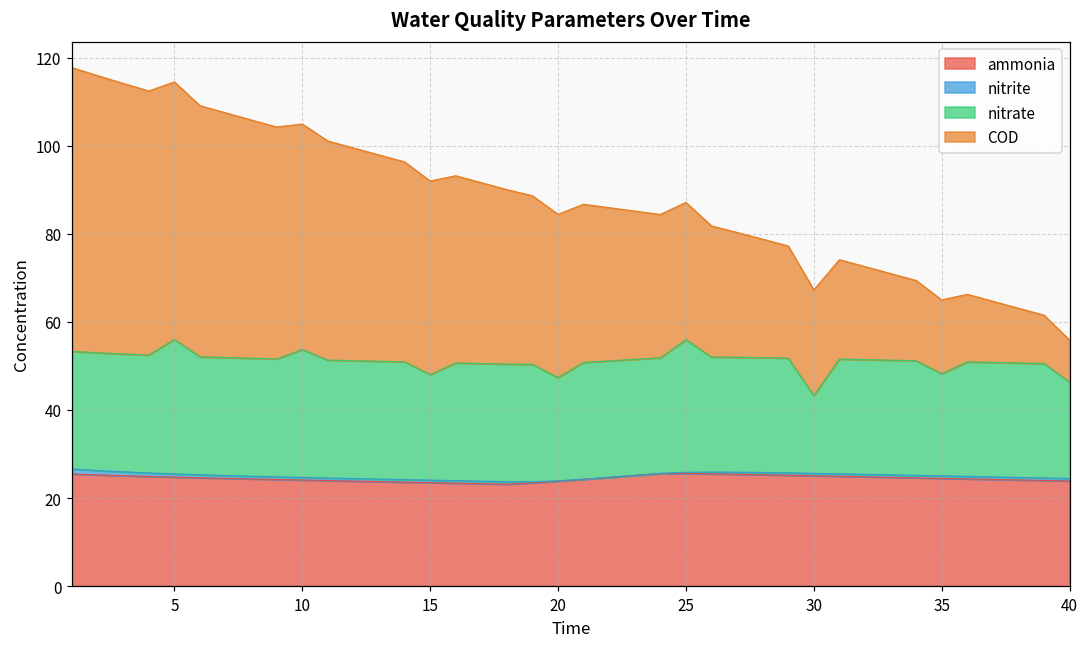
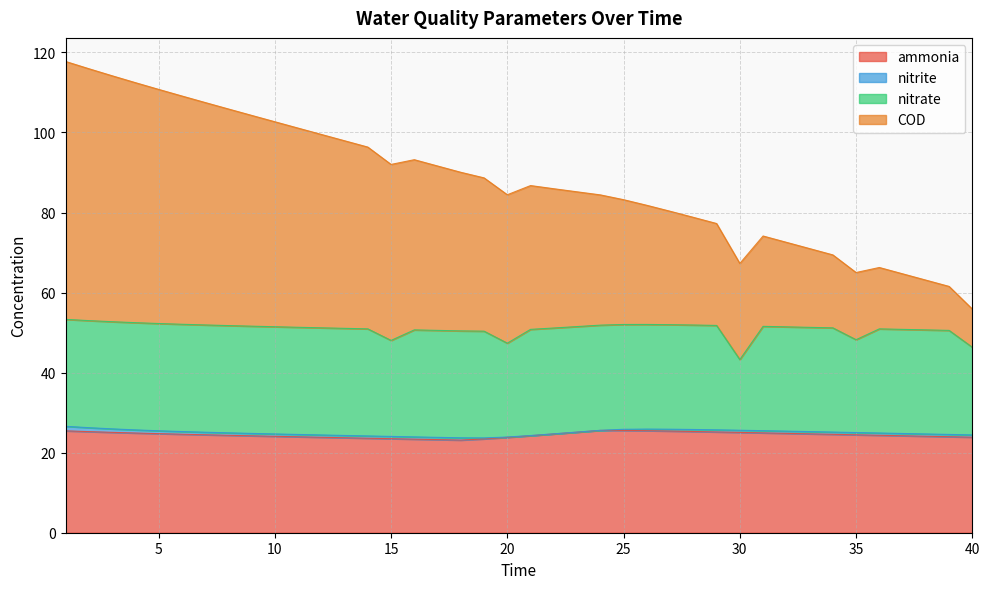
nitrate, 5: 31 -> 27
nitrate, 10: 29 -> 27
nitrate, 25: 30 -> 26
